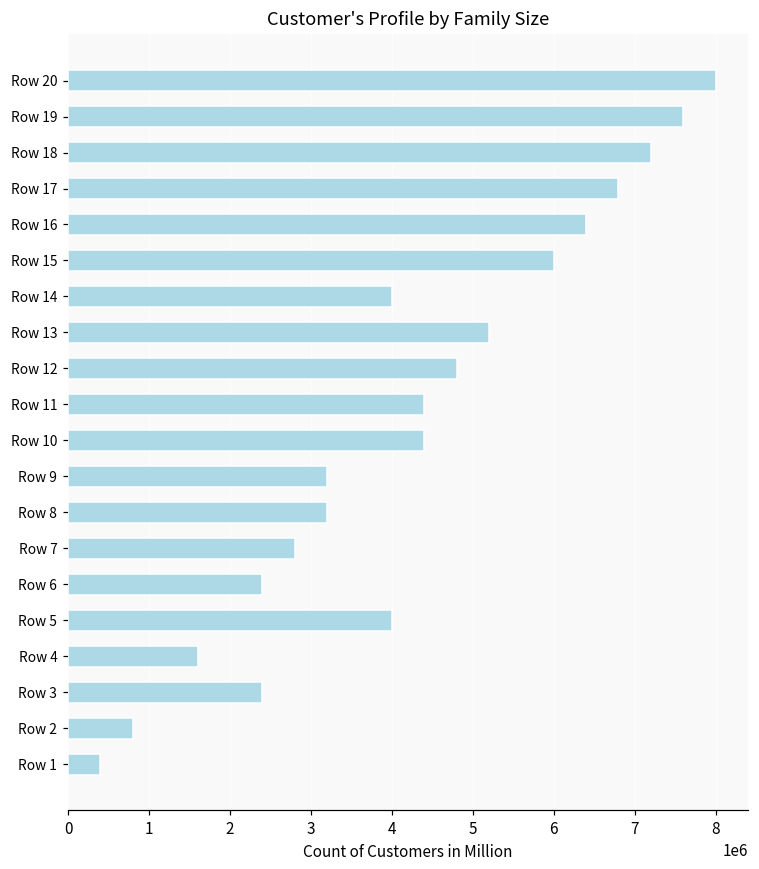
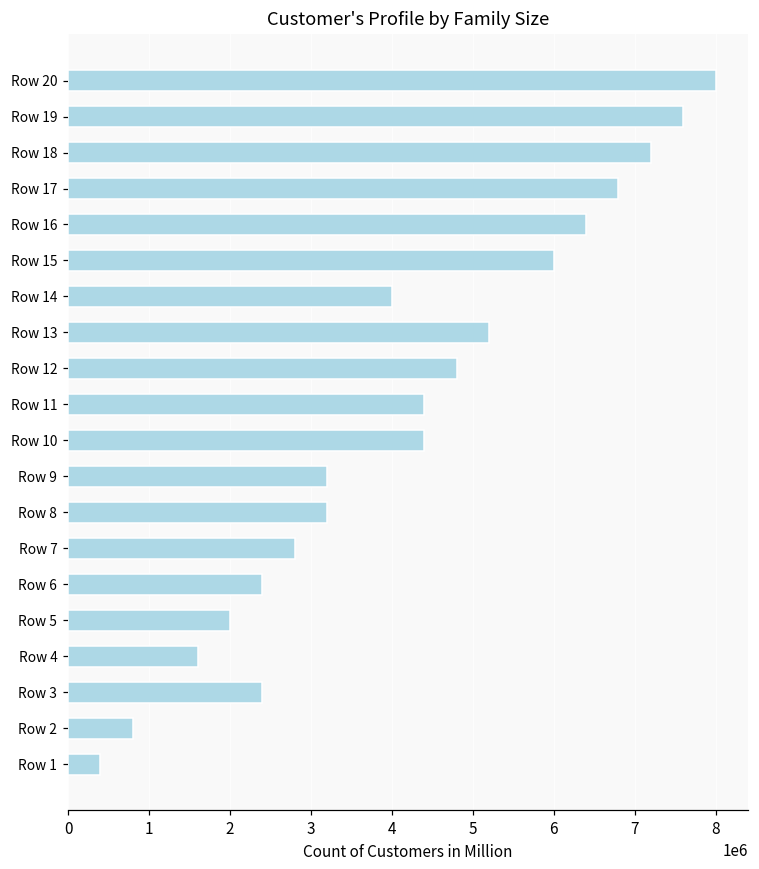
Row 5: 4000000 -> 2000000
